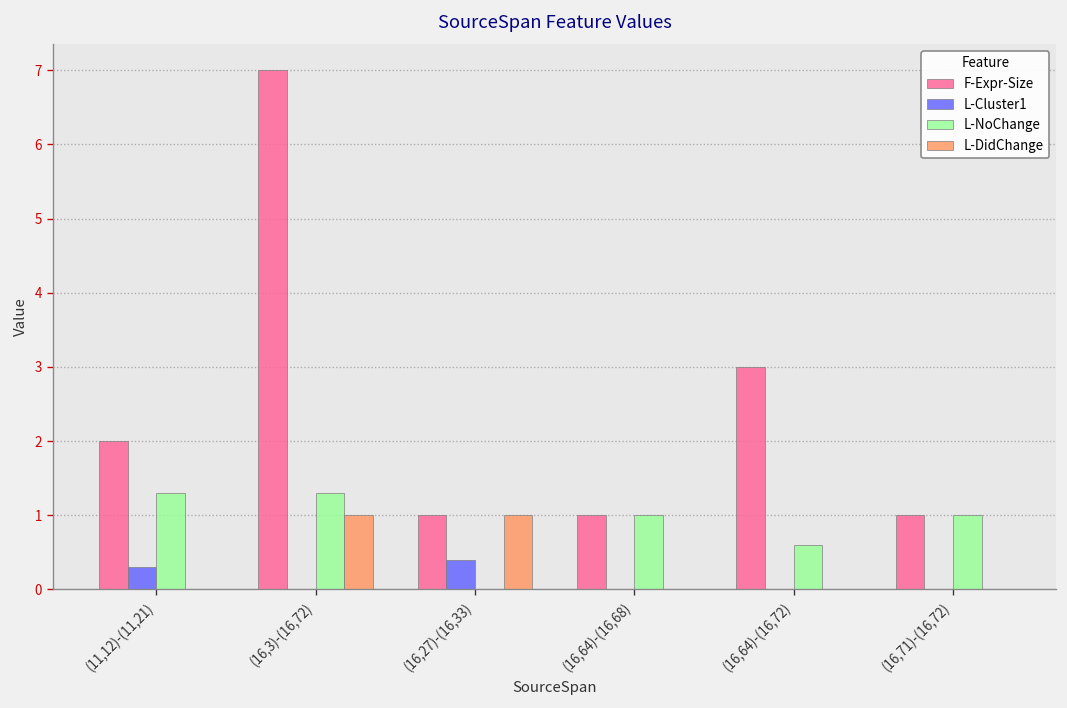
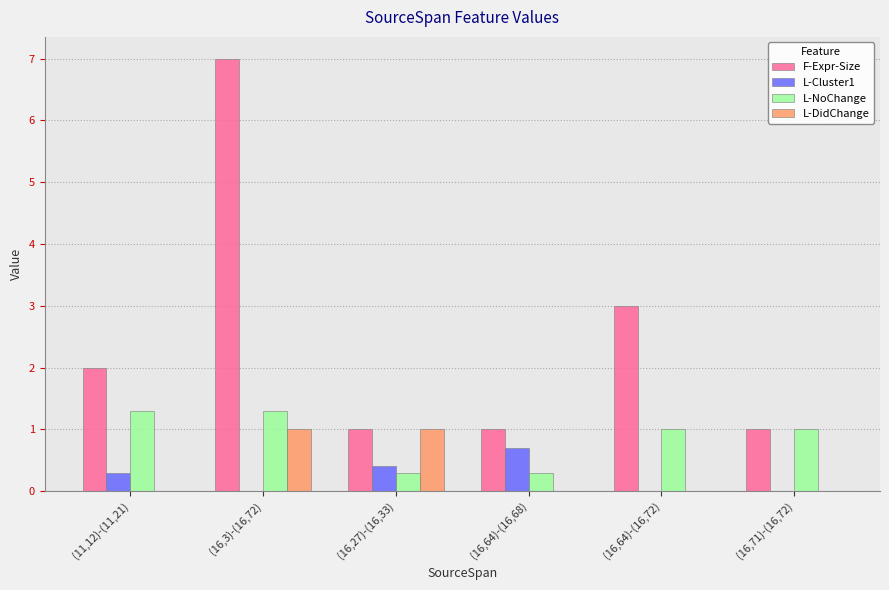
L-NoChange, (16,27)-(16,33): 0.0 -> 0.3
L-Cluster1, (16,64)-(16,68): 0.0 -> 0.7
L-NoChange, (16,64)-(16,68): 1.0 -> 0.3
L-NoChange, (16,64)-(16,72): 0.6 -> 1.0
